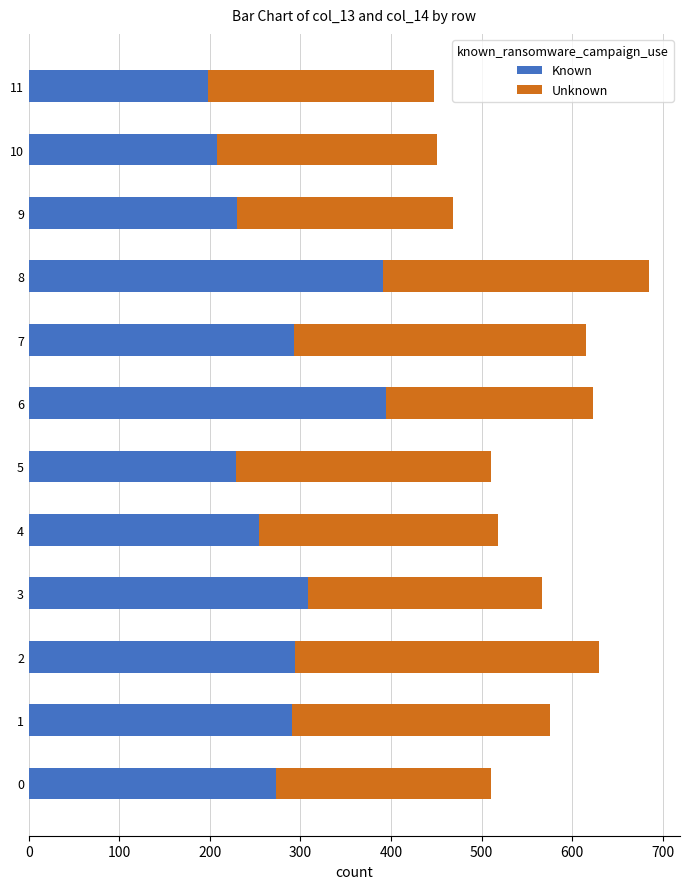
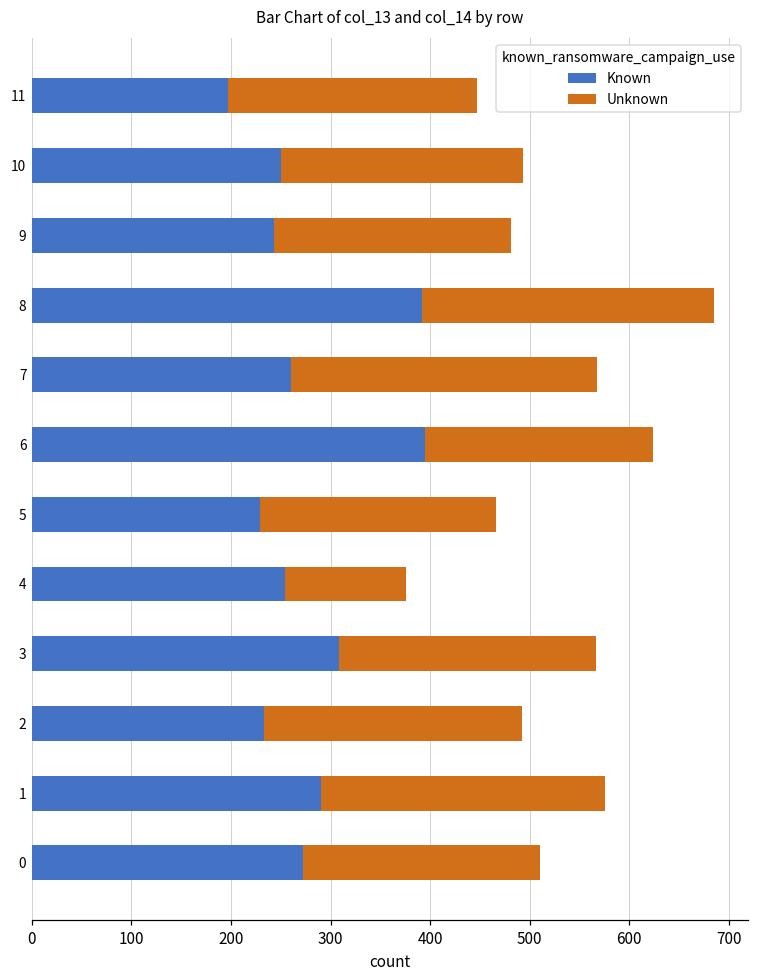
Known, 10: 210 -> 250
Known, 9: 230 -> 240
Known, 7: 290 -> 260
Unknown, 7: 320 -> 310
Unknown, 5: 280 -> 240
Unknown, 4: 260 -> 120
Known, 2: 290 -> 230
Unknown, 2: 340 -> 260
